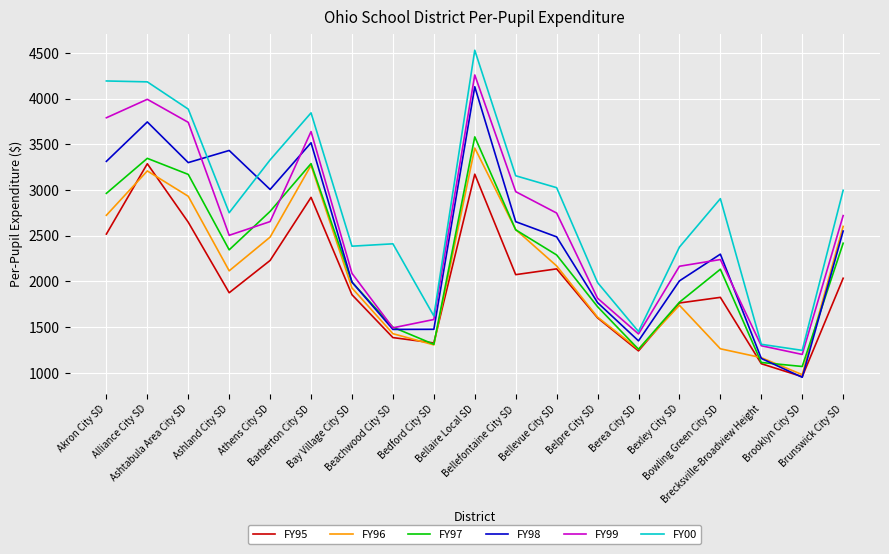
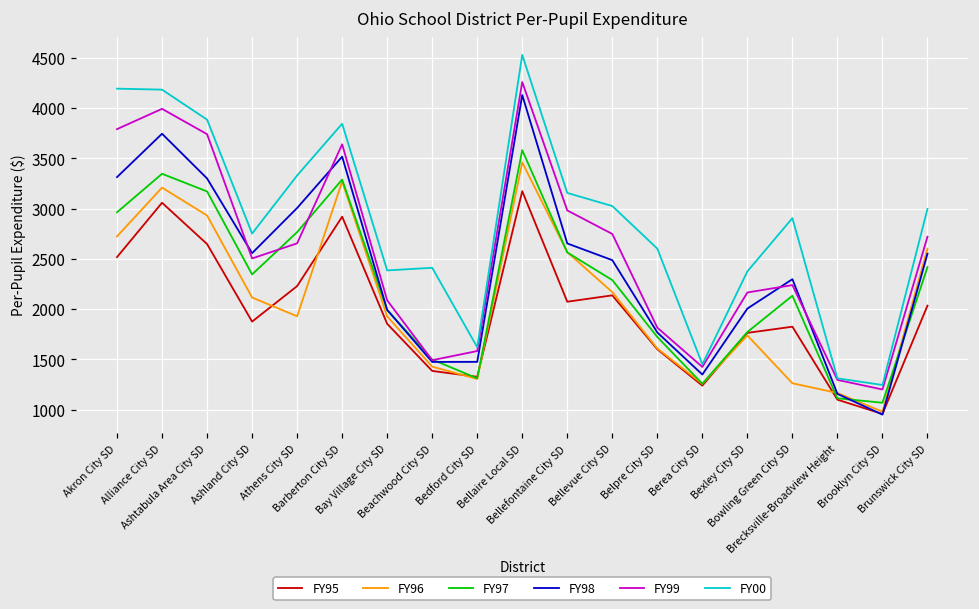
FY95, Alliance City SD: 3300 -> 3100
FY98, Ashland City SD: 3400 -> 2600
FY96, Athens City SD: 2500 -> 1900
FY00, Belpre City SD: 2000 -> 2600
